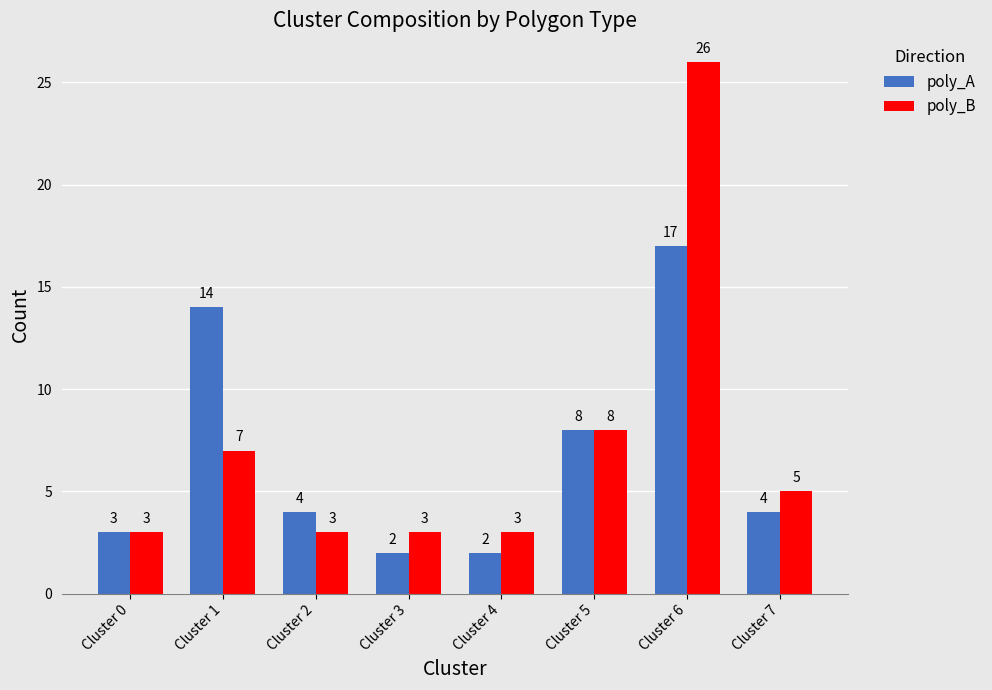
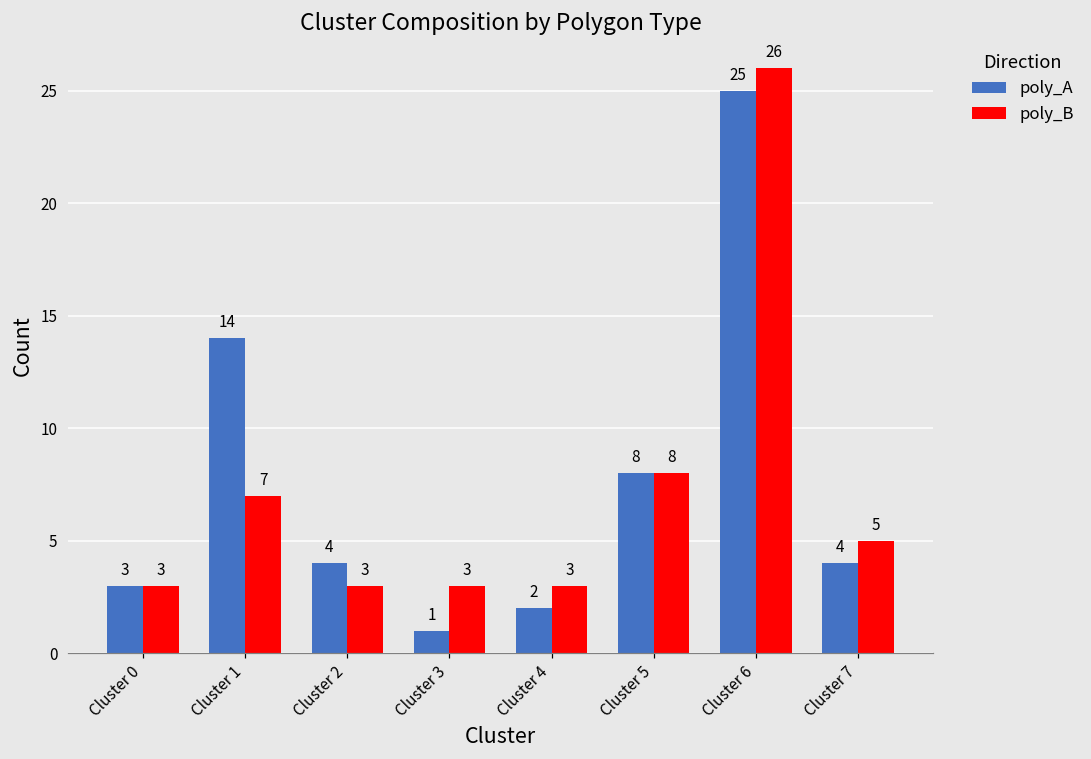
poly_A, Cluster 3: 2 -> 1
poly_A, Cluster 6: 17 -> 25
